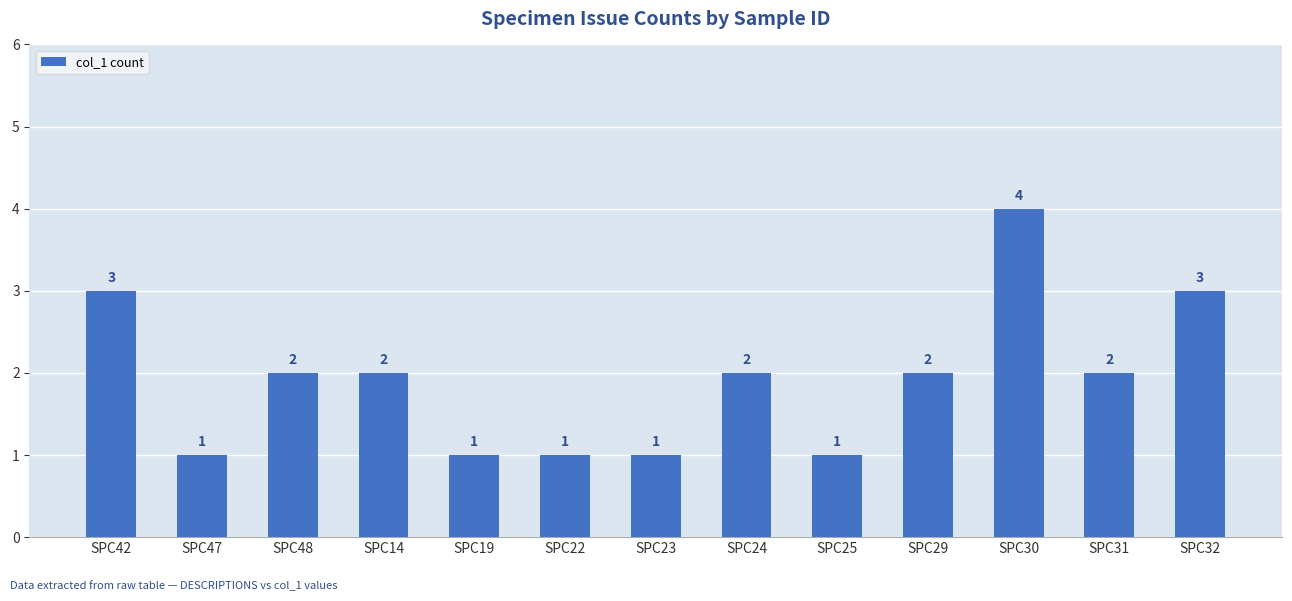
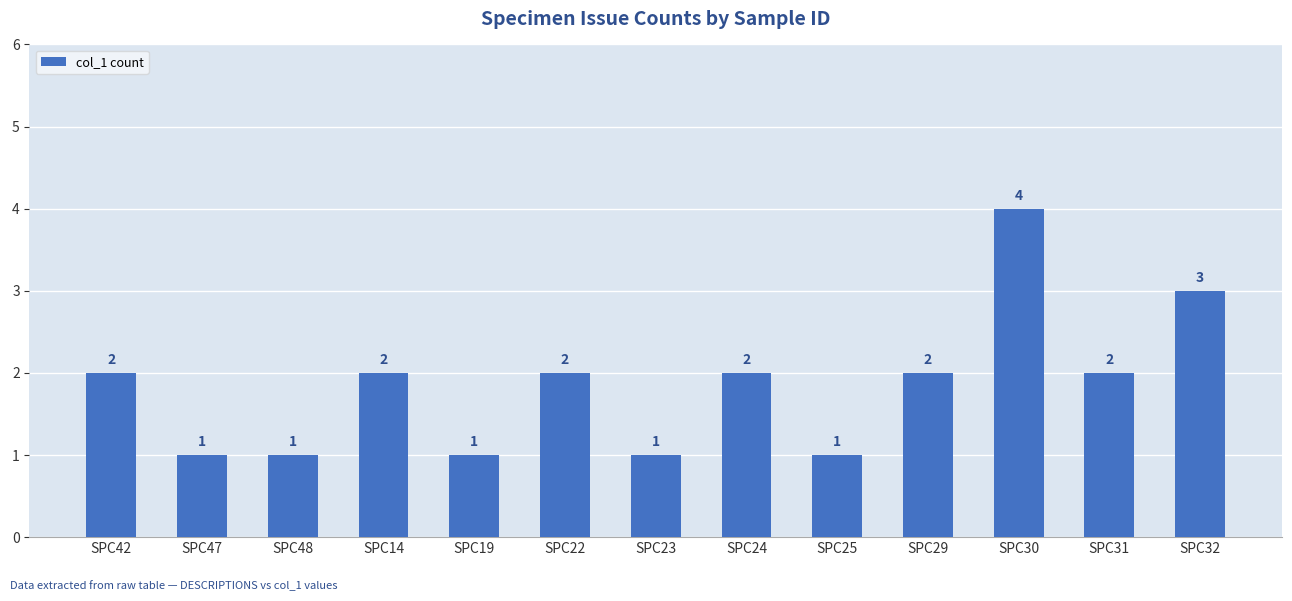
SPC42: 3 -> 2
SPC48: 2 -> 1
SPC22: 1 -> 2
